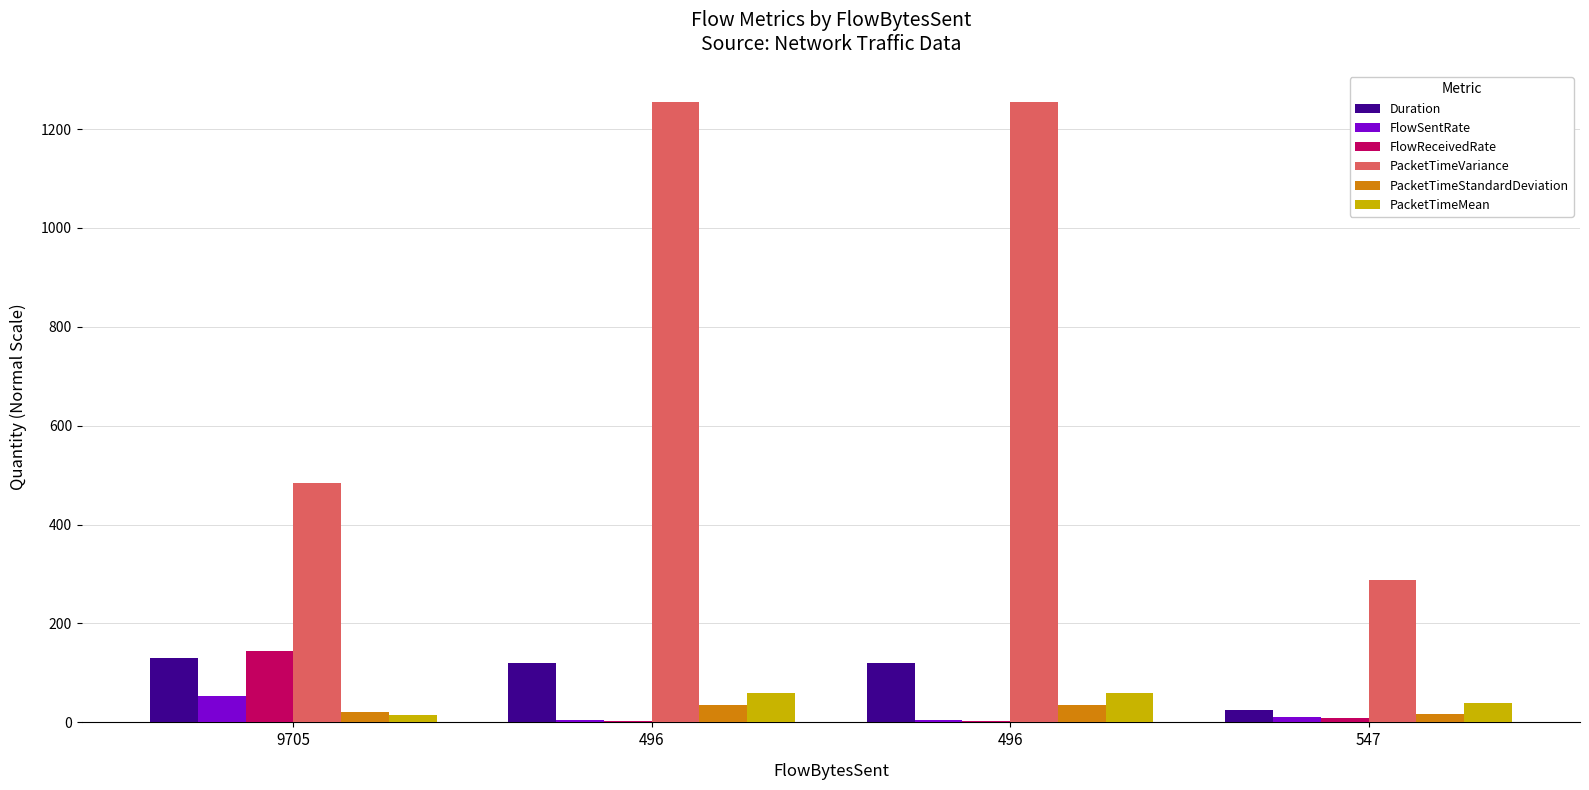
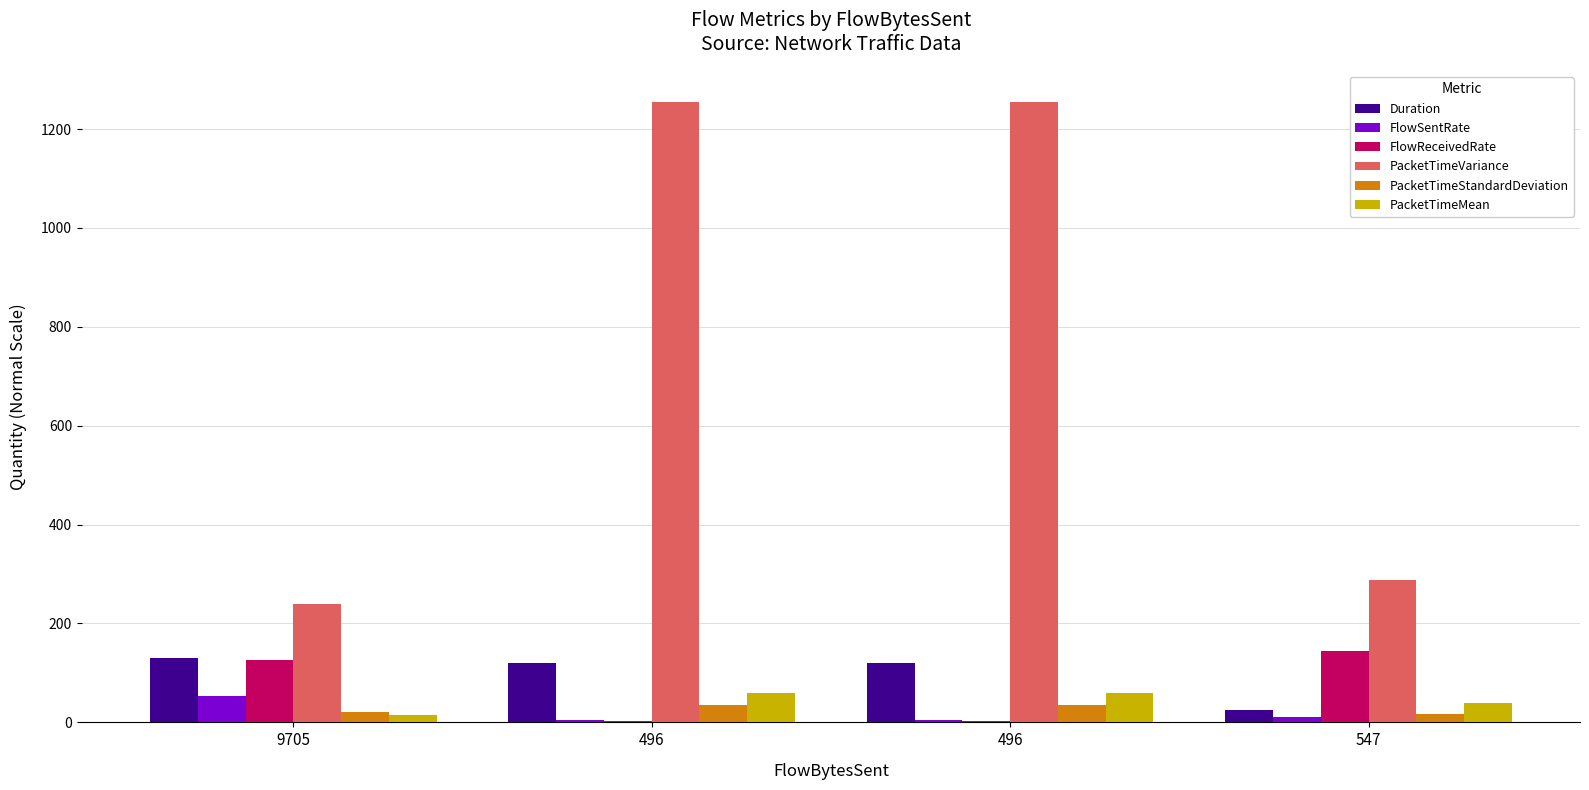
FlowReceivedRate, 9705: 140 -> 130
PacketTimeVariance, 9705: 480 -> 240
FlowReceivedRate, 547: 10 -> 140
